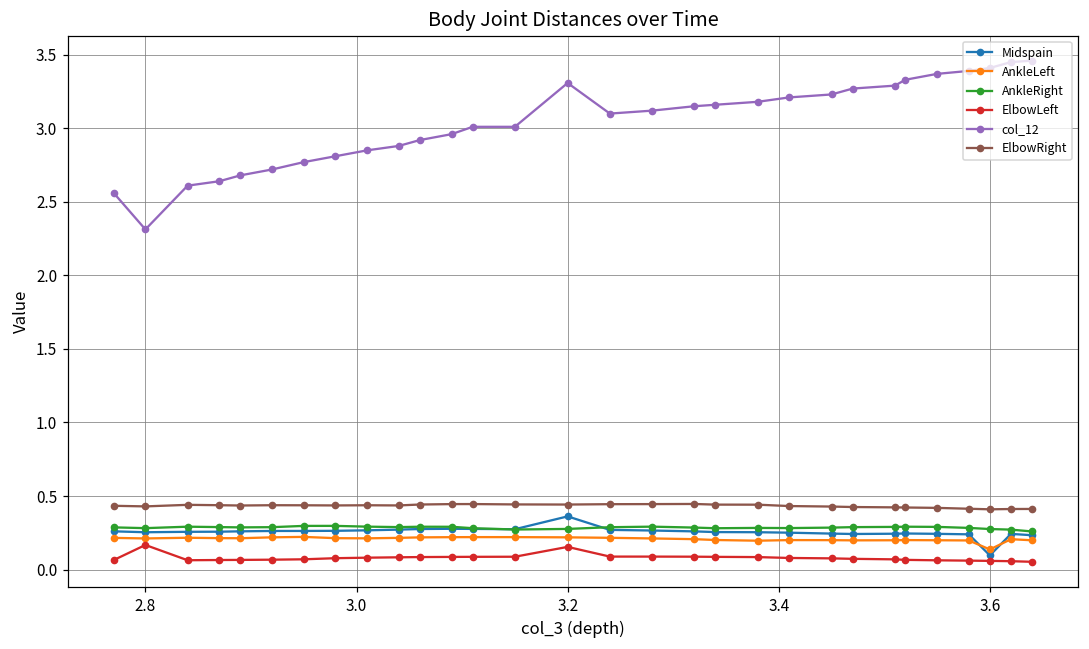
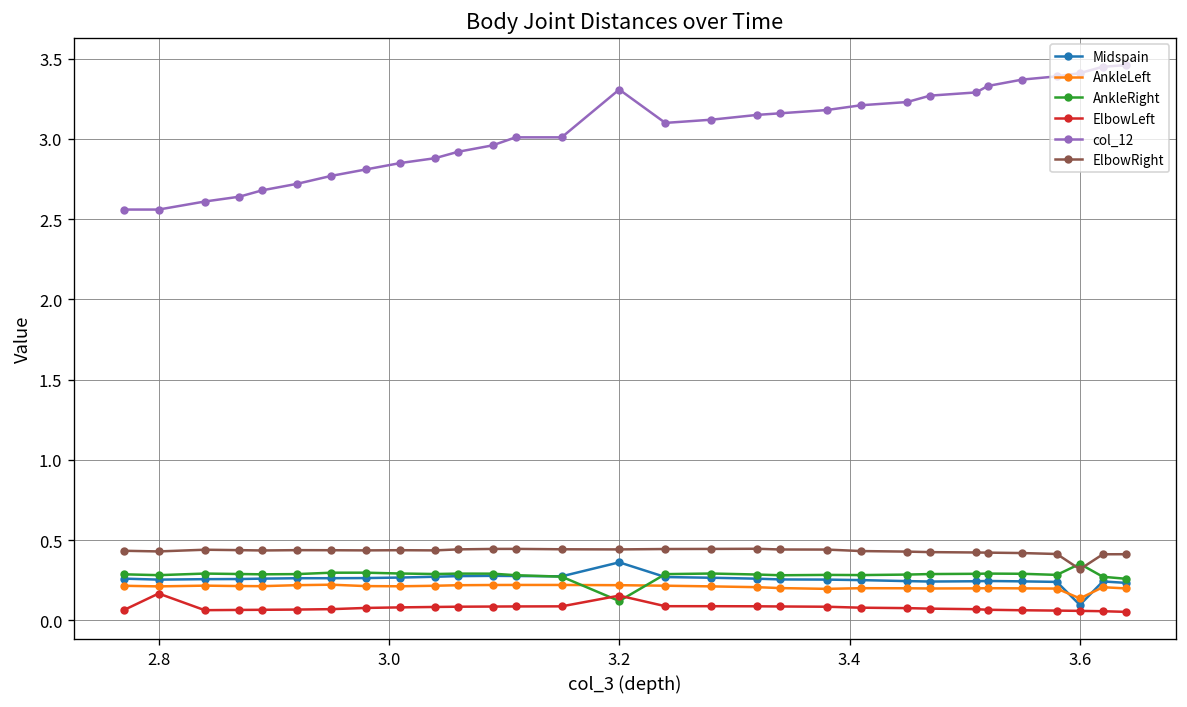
col_12, 2.8: 2.31 -> 2.56
AnkleRight, 3.2: 0.28 -> 0.12
AnkleRight, 3.6: 0.28 -> 0.35
ElbowRight, 3.6: 0.41 -> 0.32
